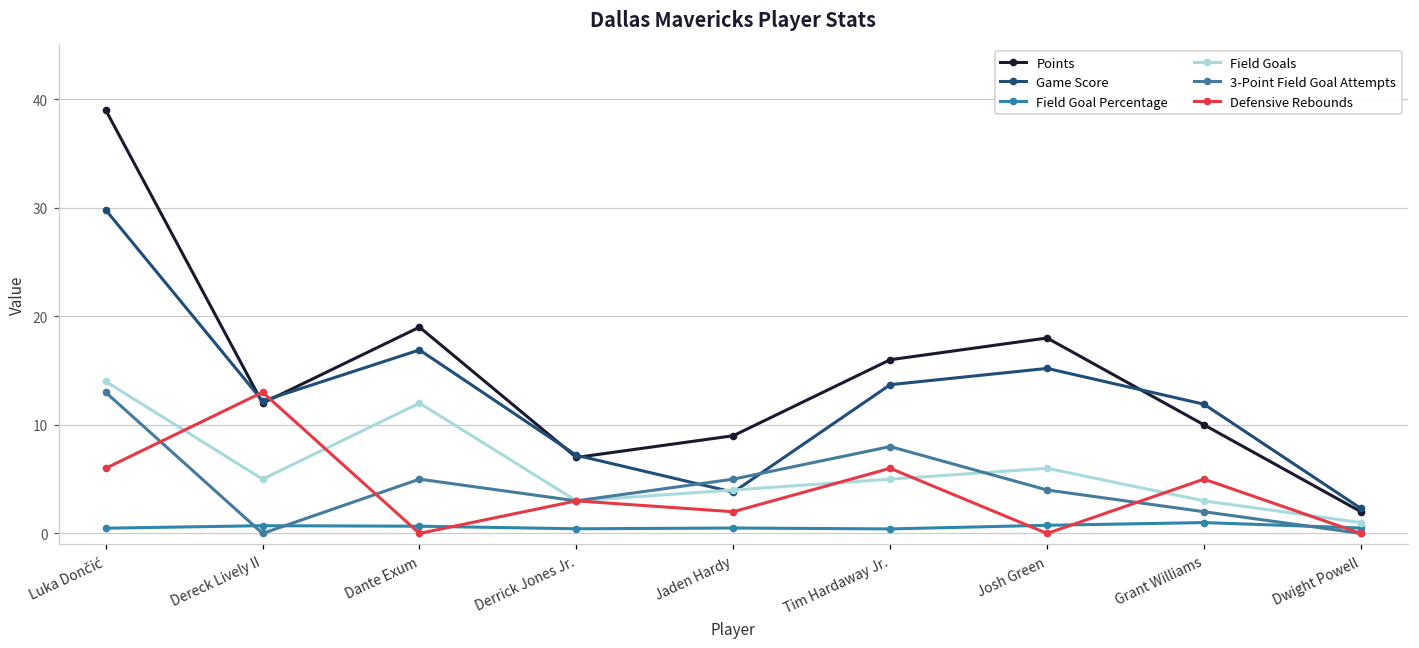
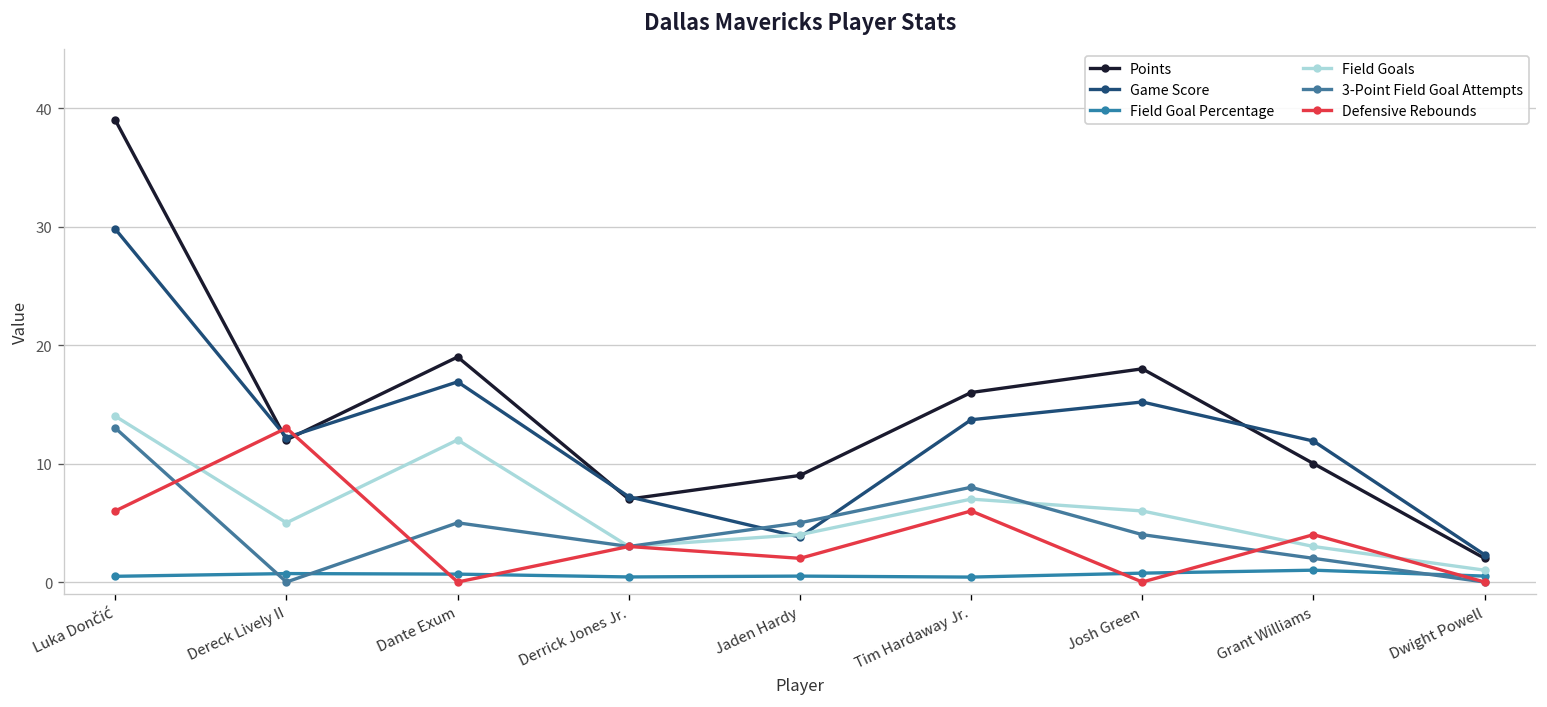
Field Goals, Tim Hardaway Jr.: 5 -> 7
Defensive Rebounds, Grant Williams: 5 -> 4
